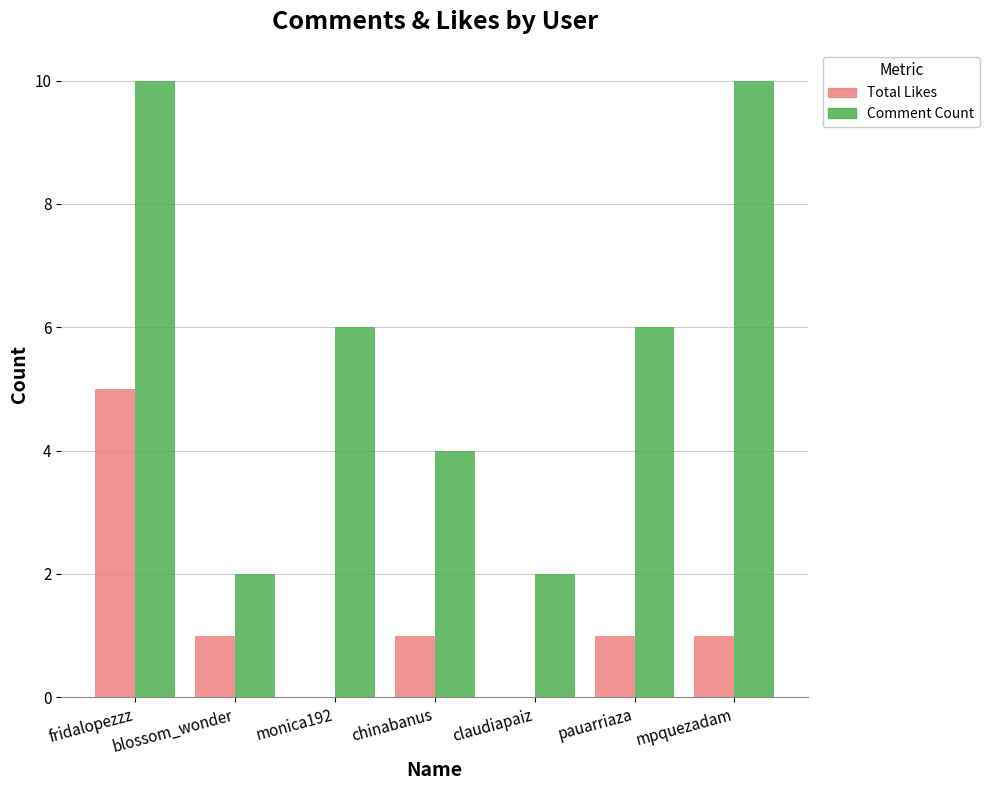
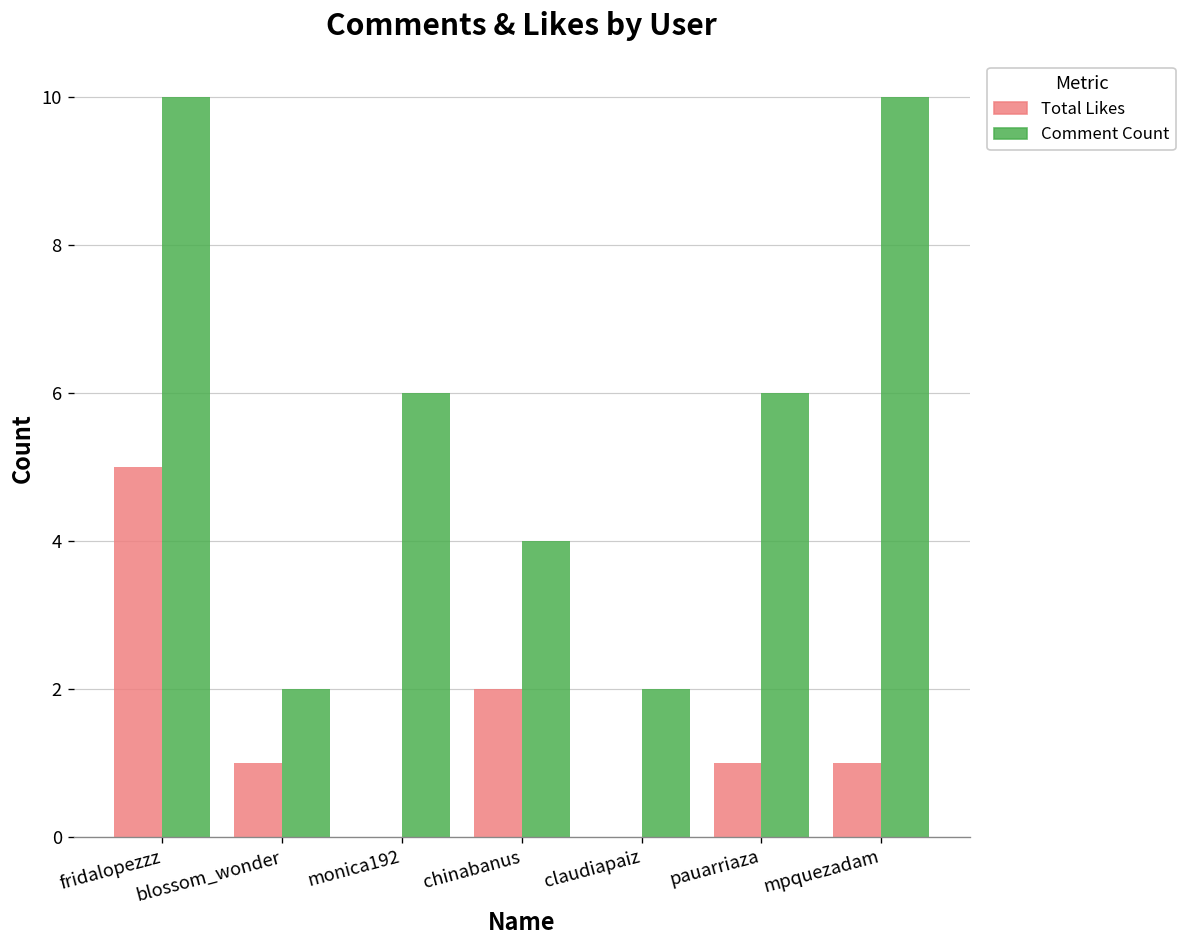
Total Likes, chinabanus: 1 -> 2
